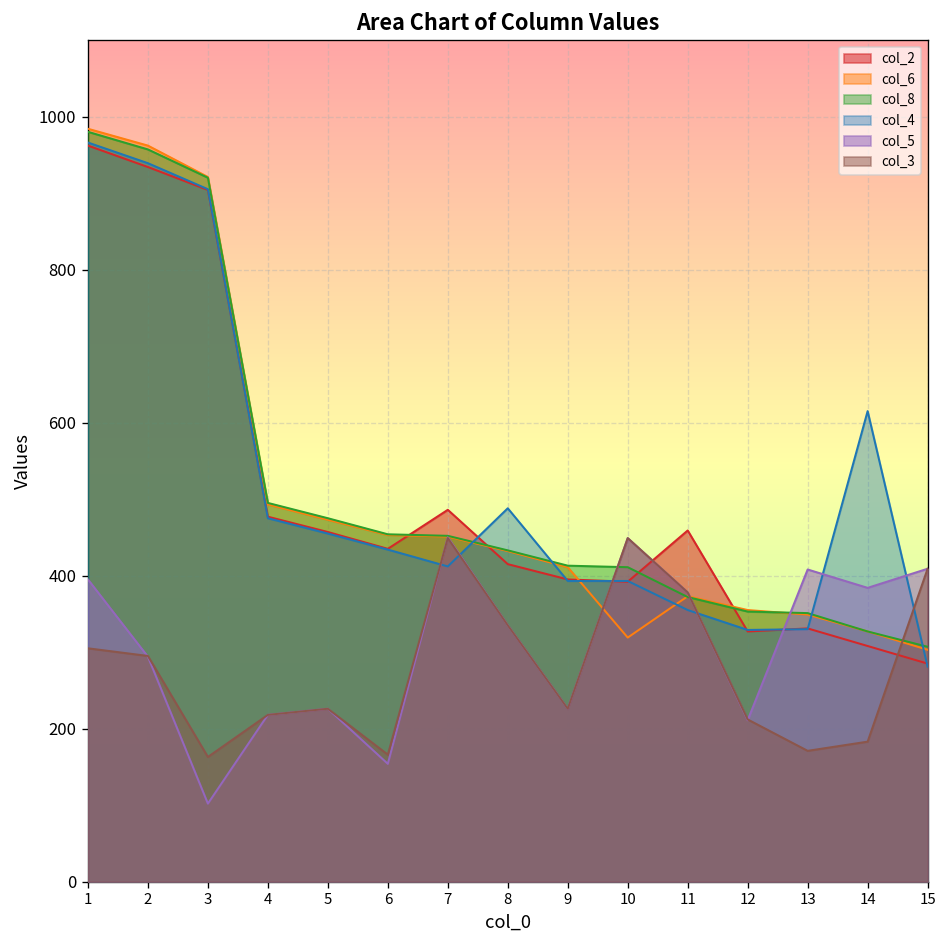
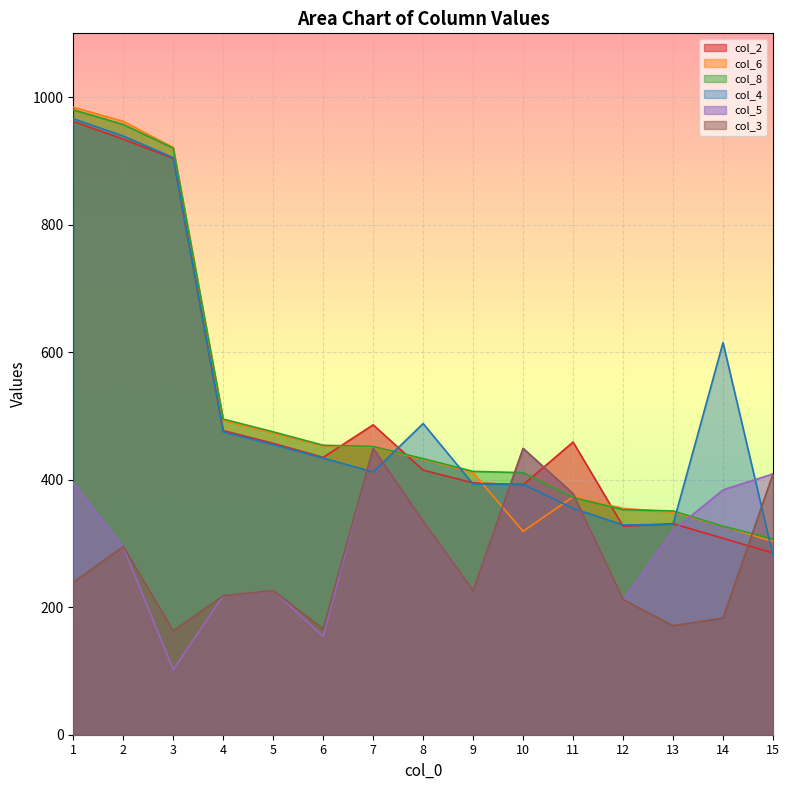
col_3, 1: 310 -> 240
col_5, 13: 410 -> 320
